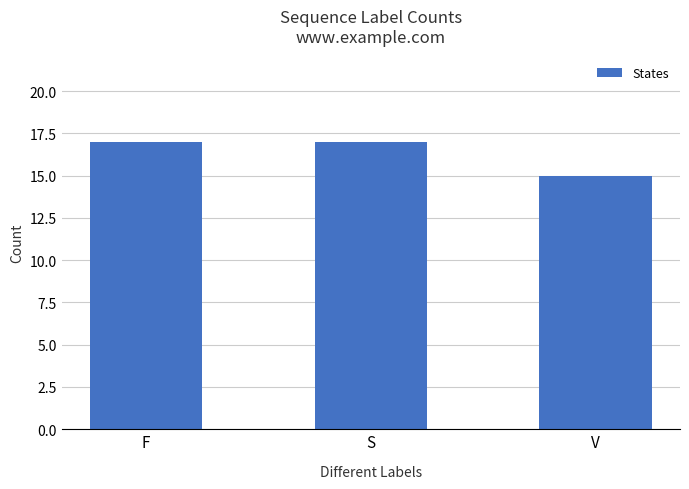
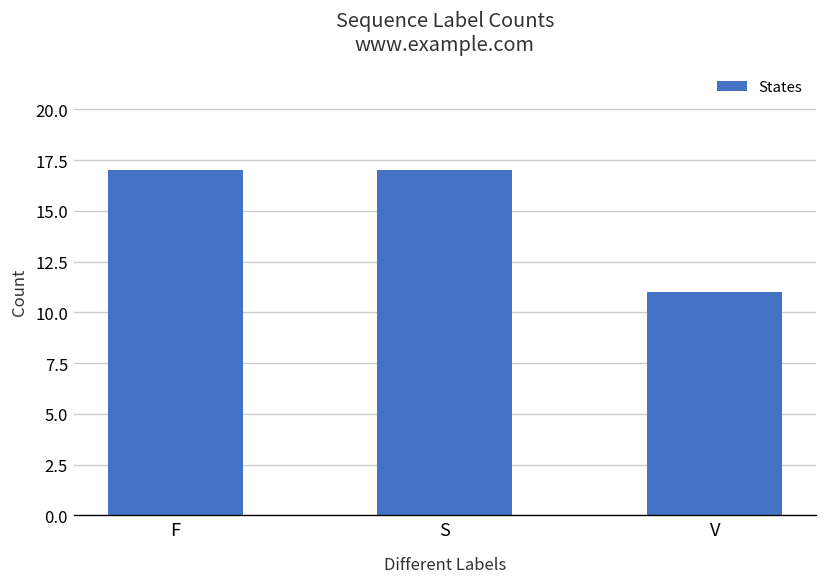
V: 15 -> 11
